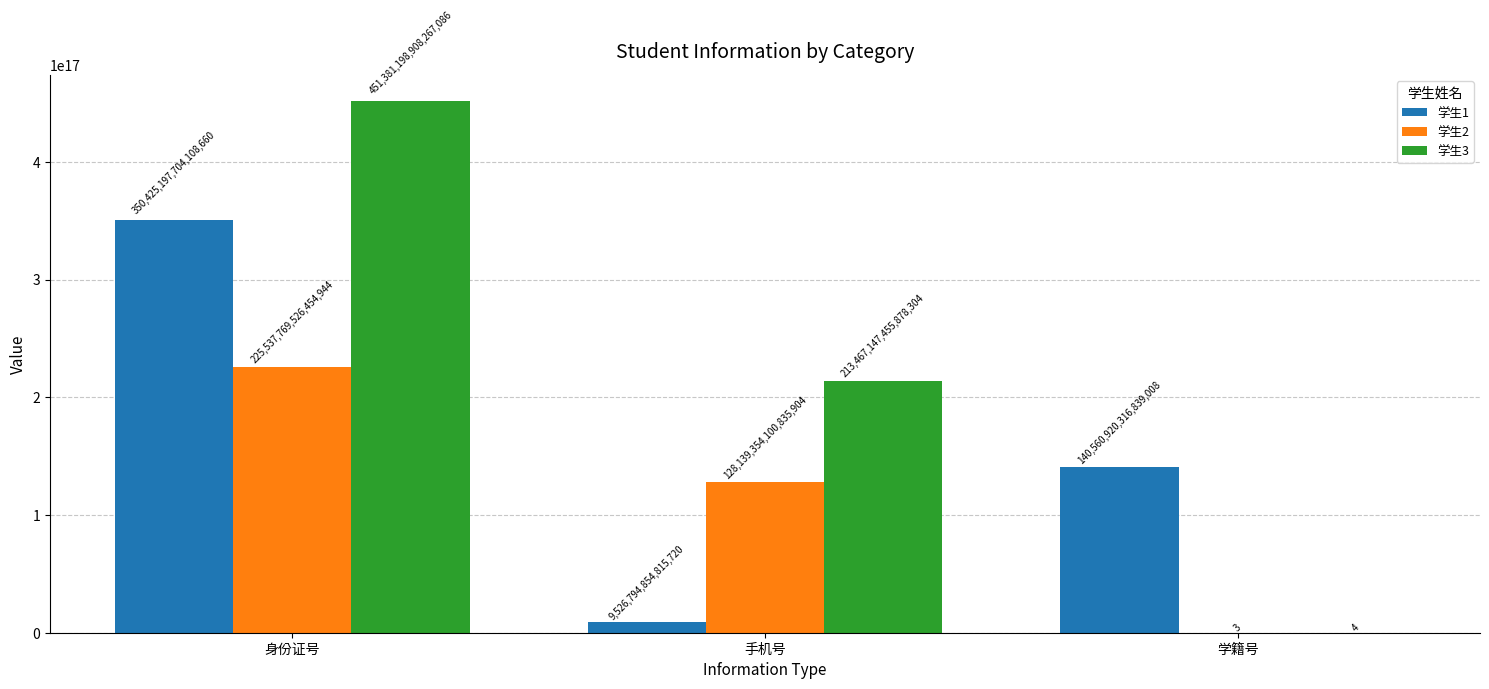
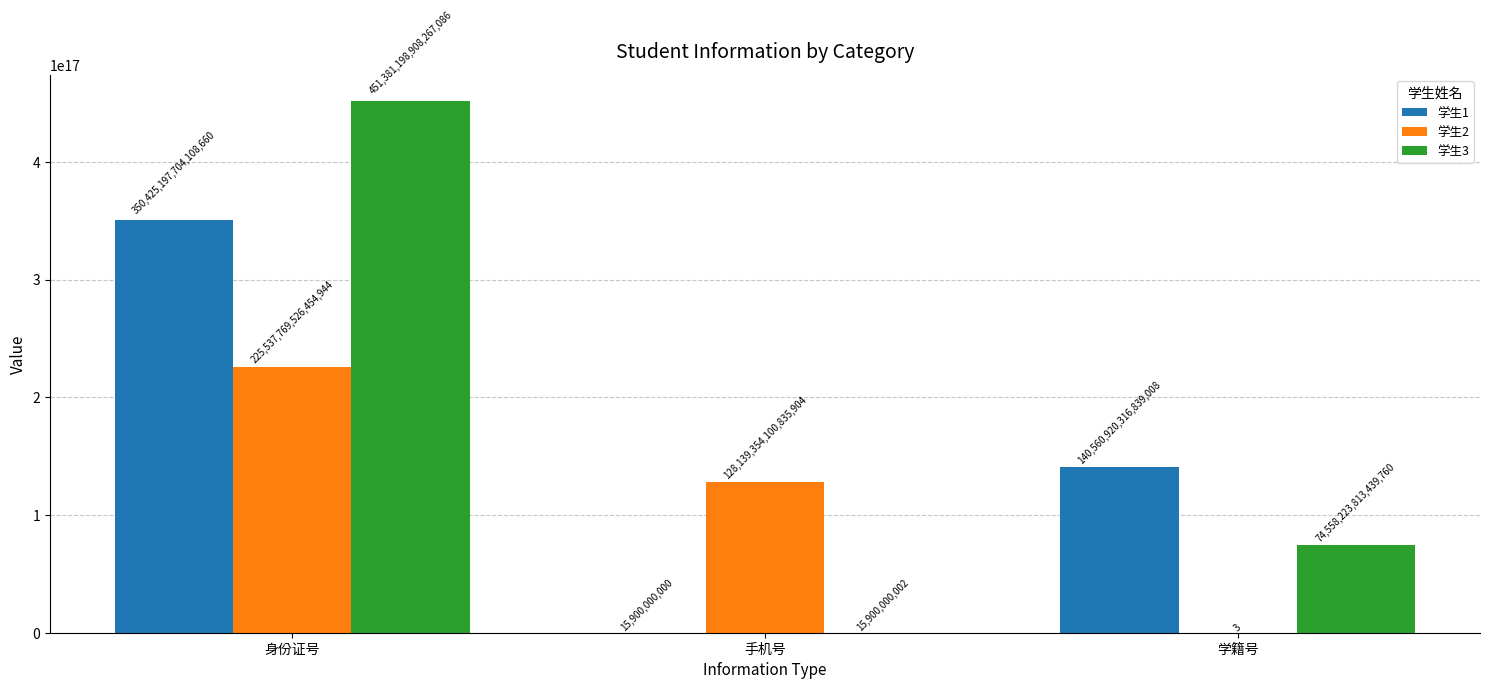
学生1, 手机号: 9,526,794,854,815,720 -> 15,900,000,000
学生3, 手机号: 213,467,147,455,878,304 -> 15,900,000,002
学生3, 学籍号: 4 -> 74,558,223,813,439,760
